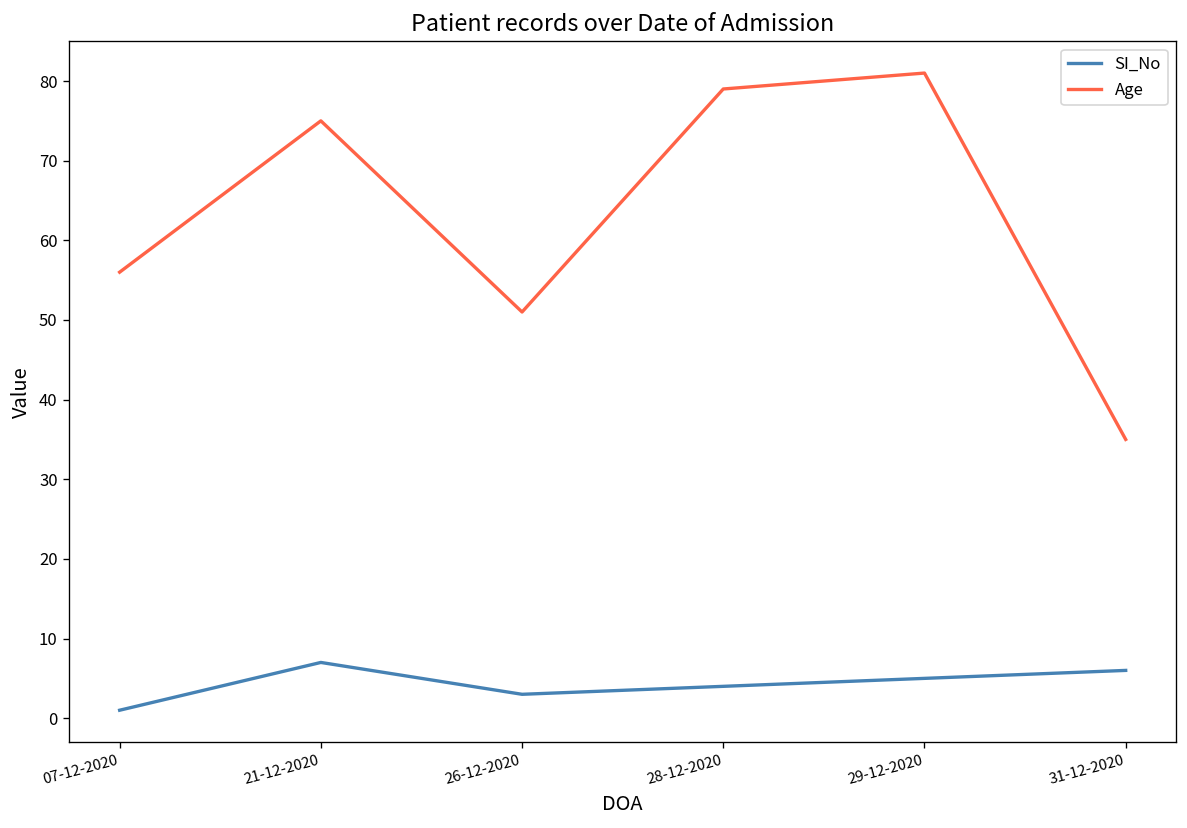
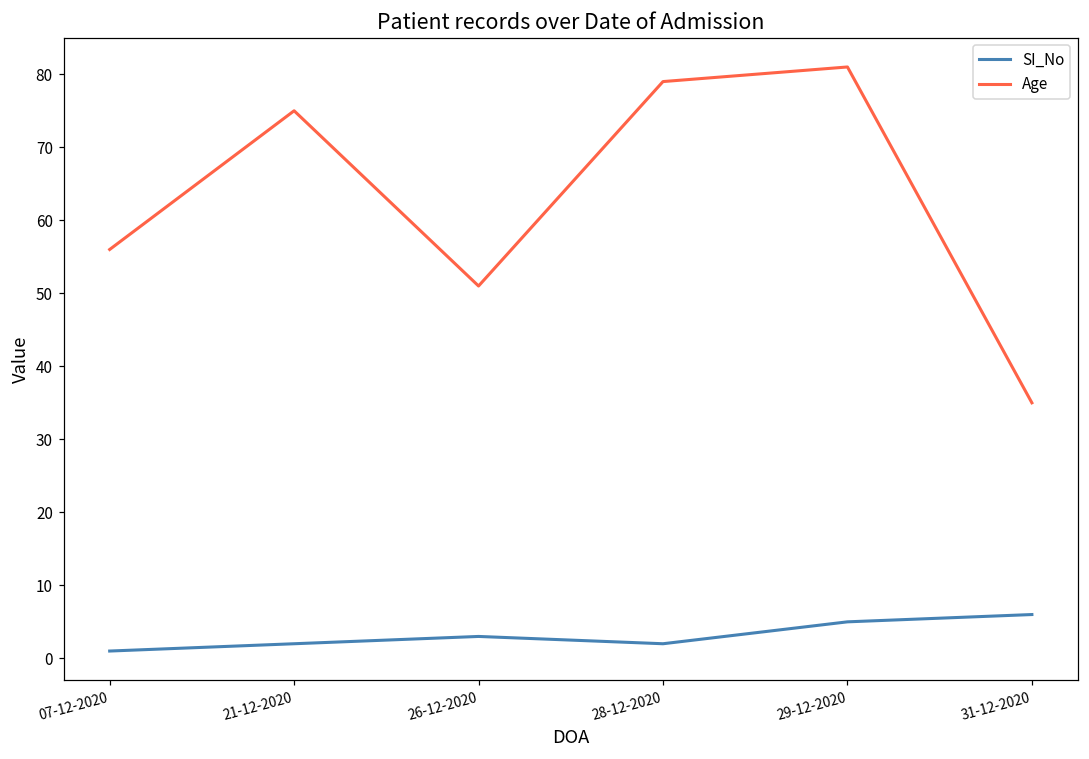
SI_No, 21-12-2020: 7 -> 2
SI_No, 28-12-2020: 4 -> 2
